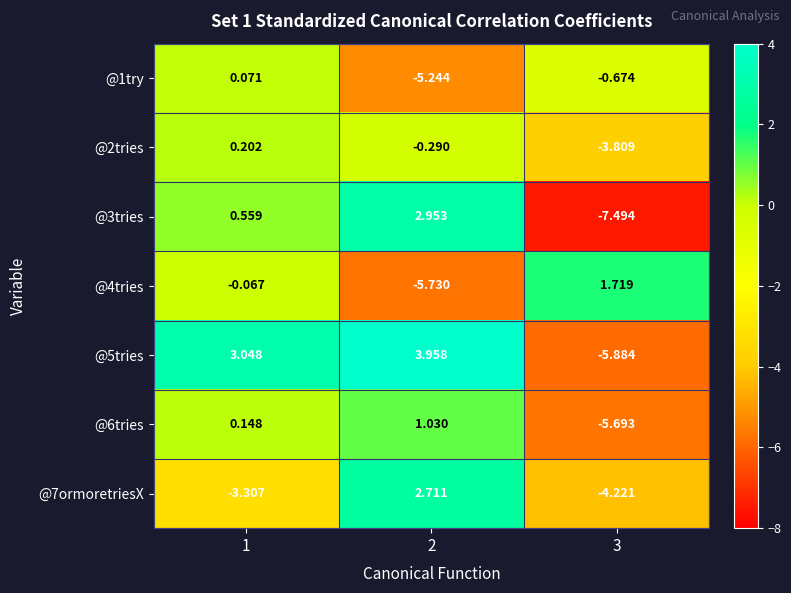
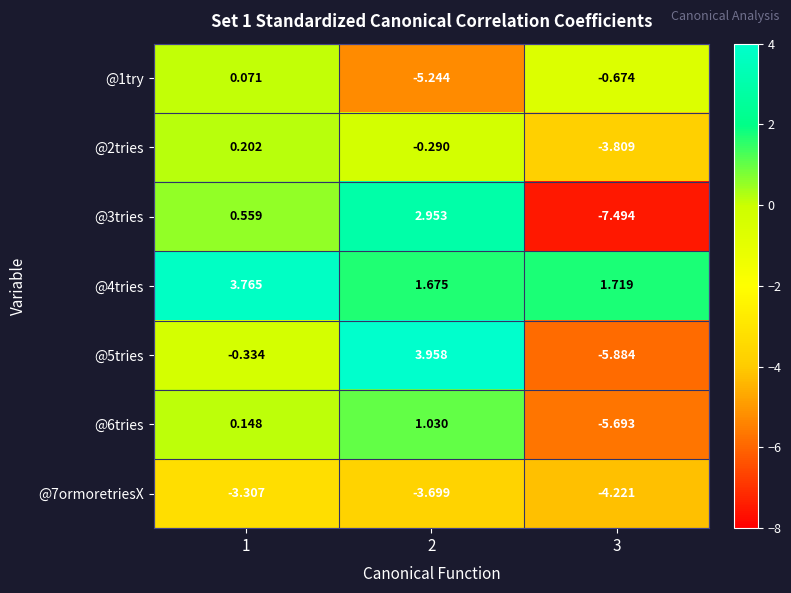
@4tries, 1: -0.067 -> 3.765
@4tries, 2: -5.730 -> 1.675
@5tries, 1: 3.048 -> -0.334
@7ormoretriesX, 2: 2.711 -> -3.699
